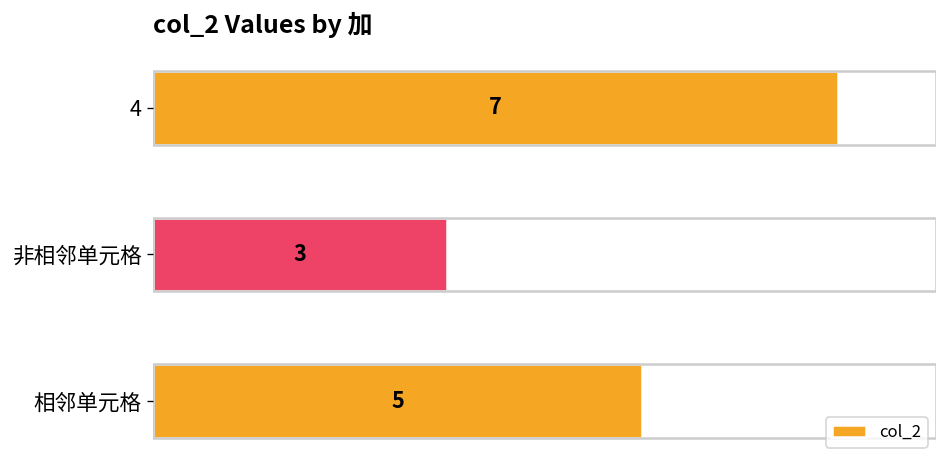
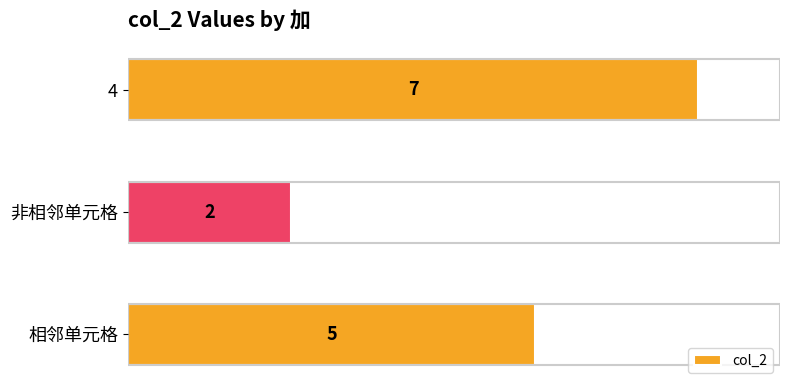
非相邻单元格: 3 -> 2
